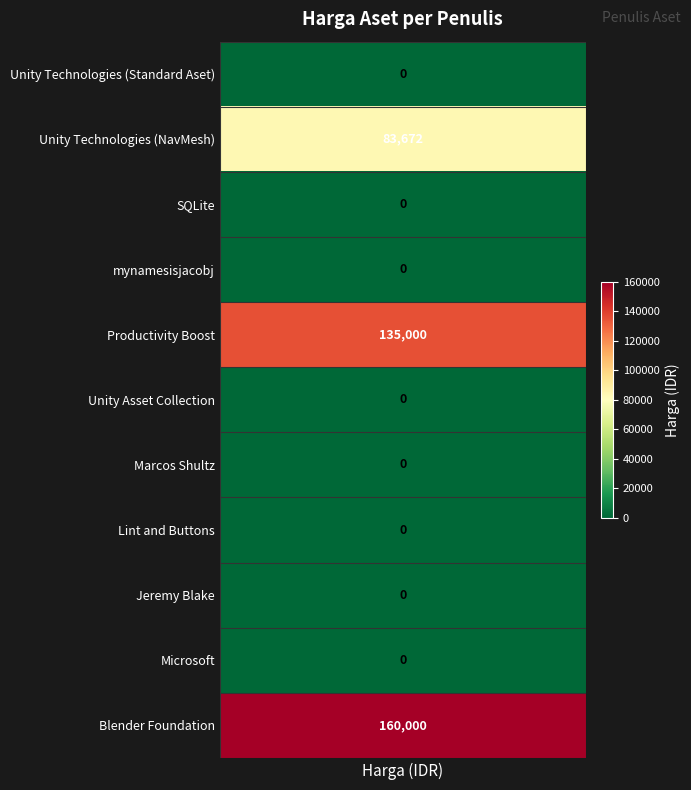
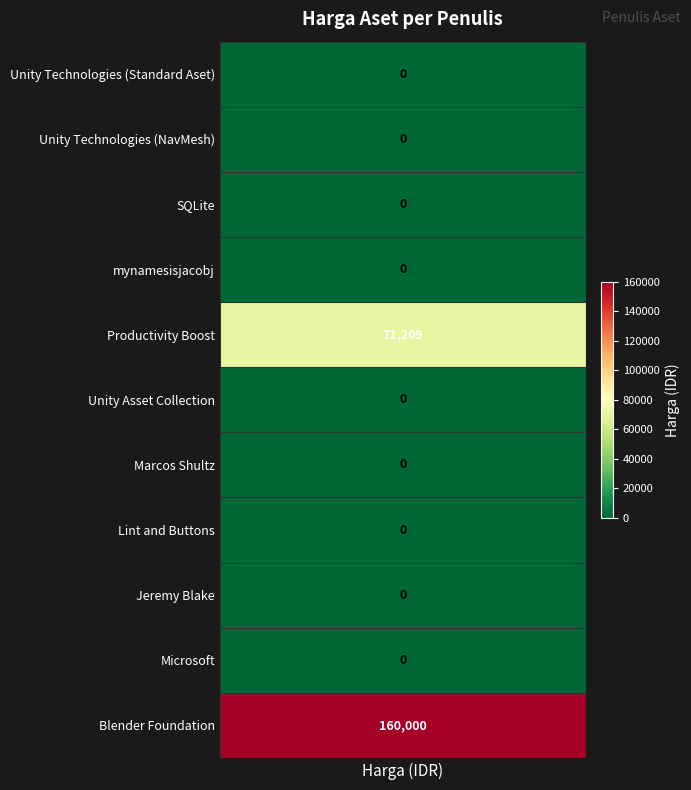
Unity Technologies (NavMesh), Harga (IDR): 83,672 -> 0
Productivity Boost, Harga (IDR): 135,000 -> 71,209
